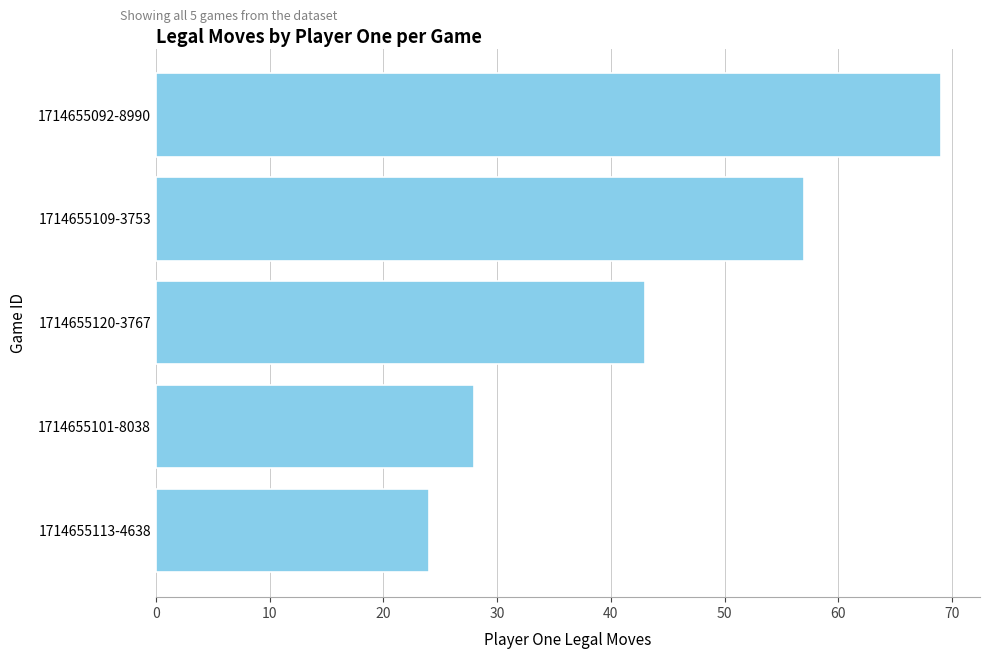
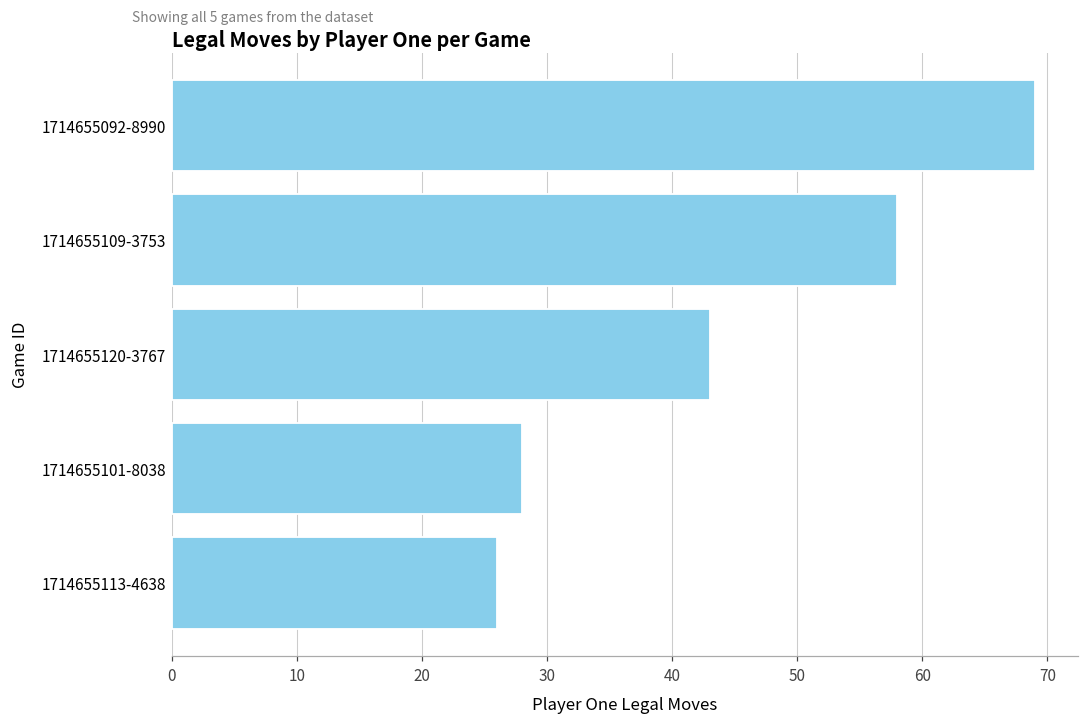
1714655109-3753: 57 -> 58
1714655113-4638: 24 -> 26
